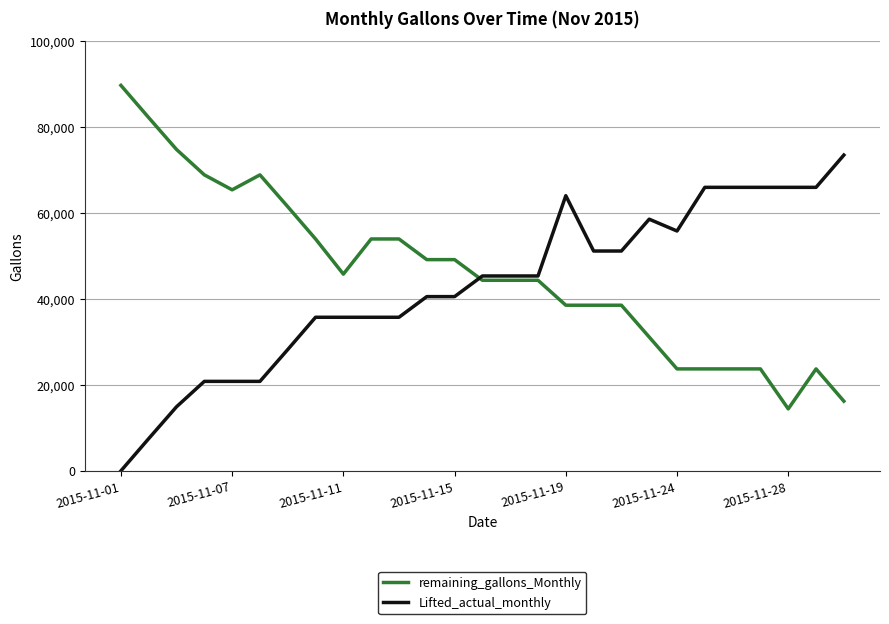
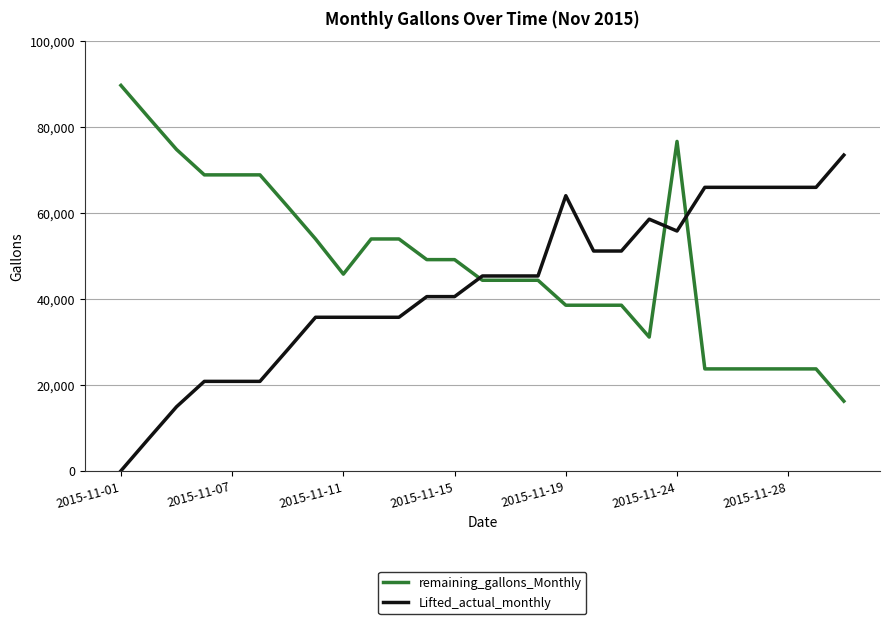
remaining_gallons_Monthly, 2015-11-07: 65,000 -> 69,000
remaining_gallons_Monthly, 2015-11-24: 24,000 -> 77,000
remaining_gallons_Monthly, 2015-11-28: 14,000 -> 24,000
